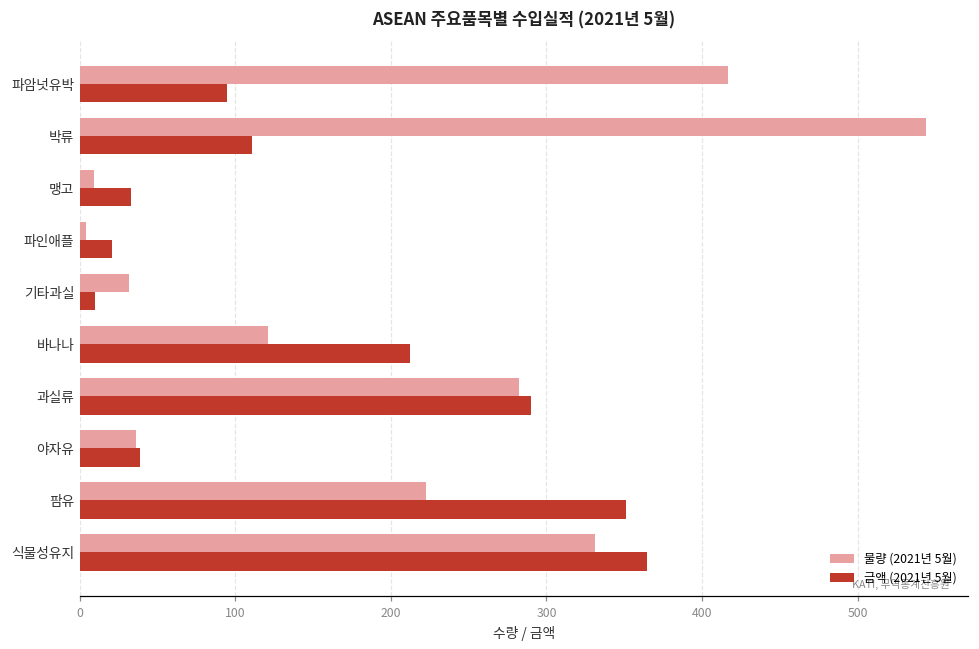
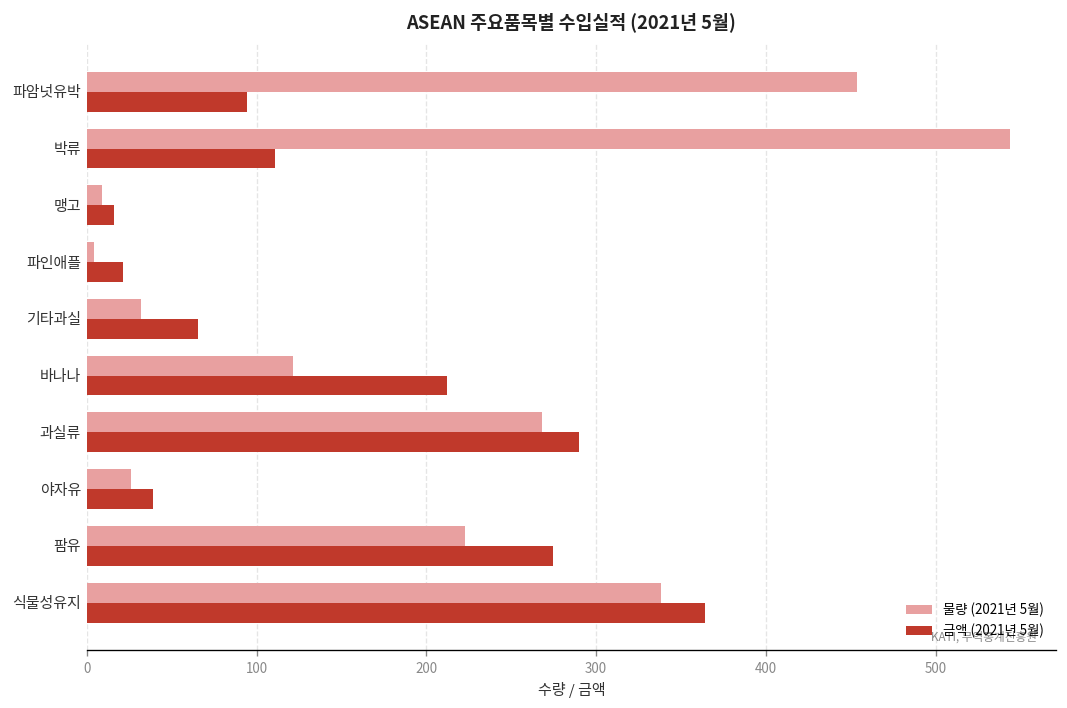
물량 (2021년 5월), 파암넛유박: 417 -> 454
금액 (2021년 5월), 맹고: 33 -> 16
금액 (2021년 5월), 기타과실: 10 -> 66
물량 (2021년 5월), 과실류: 283 -> 268
물량 (2021년 5월), 야자유: 36 -> 26
금액 (2021년 5월), 팜유: 351 -> 275
물량 (2021년 5월), 식물성유지: 331 -> 338
